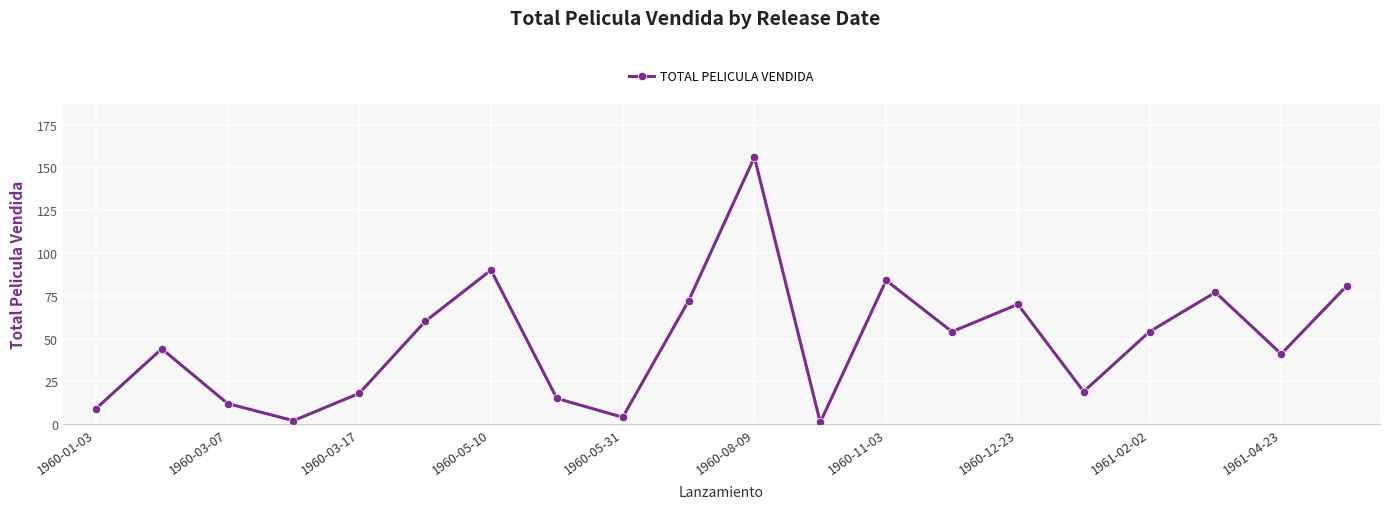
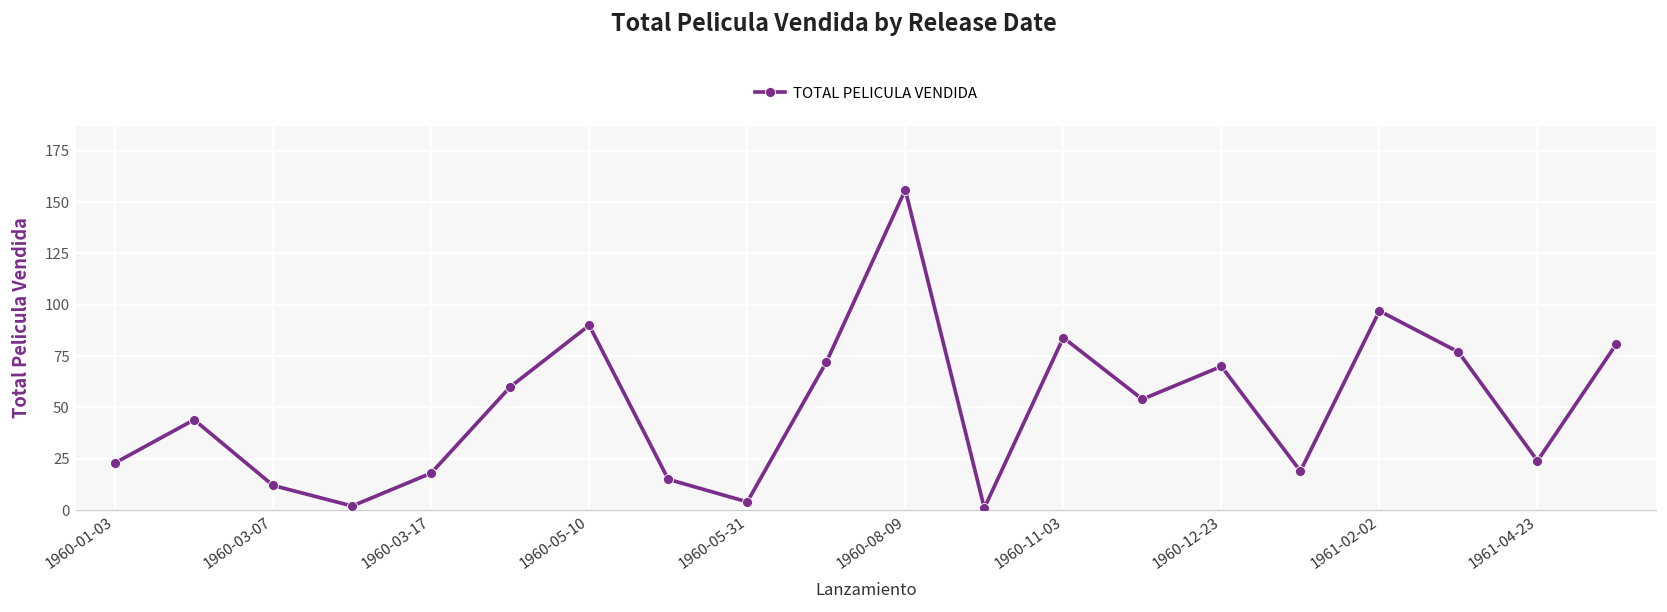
1960-01-03: 9 -> 23
1961-02-02: 54 -> 97
1961-04-23: 41 -> 24
